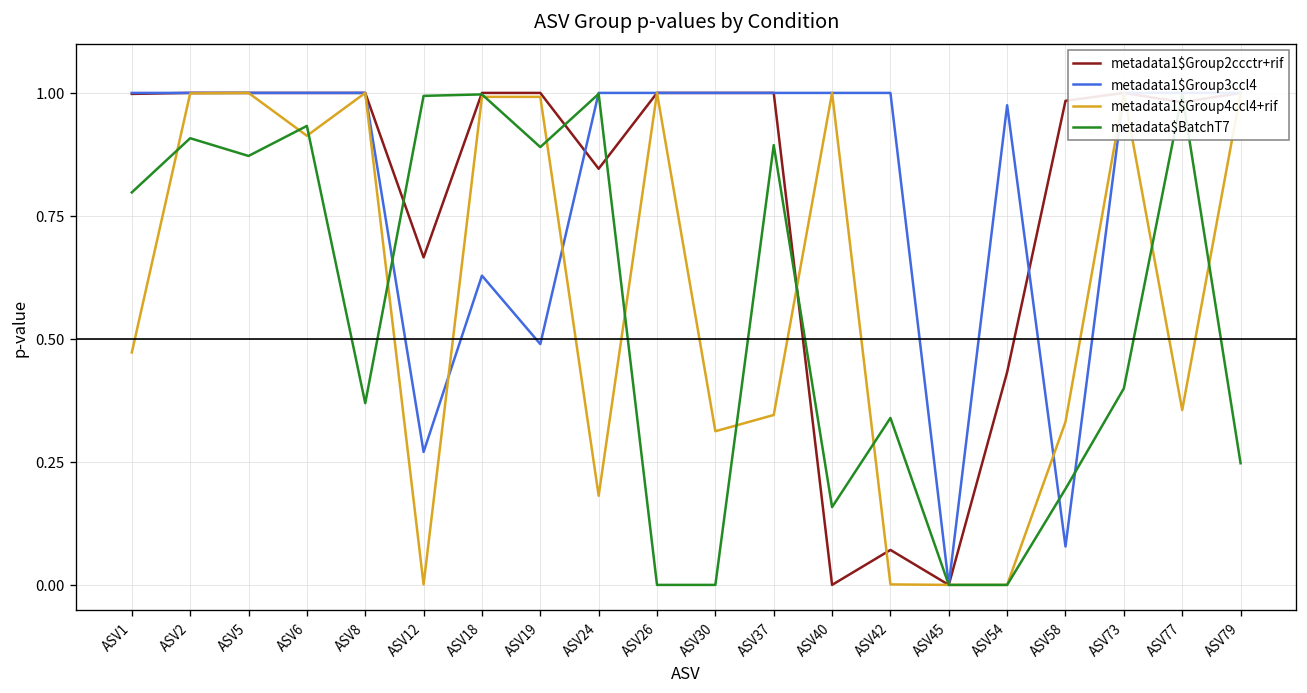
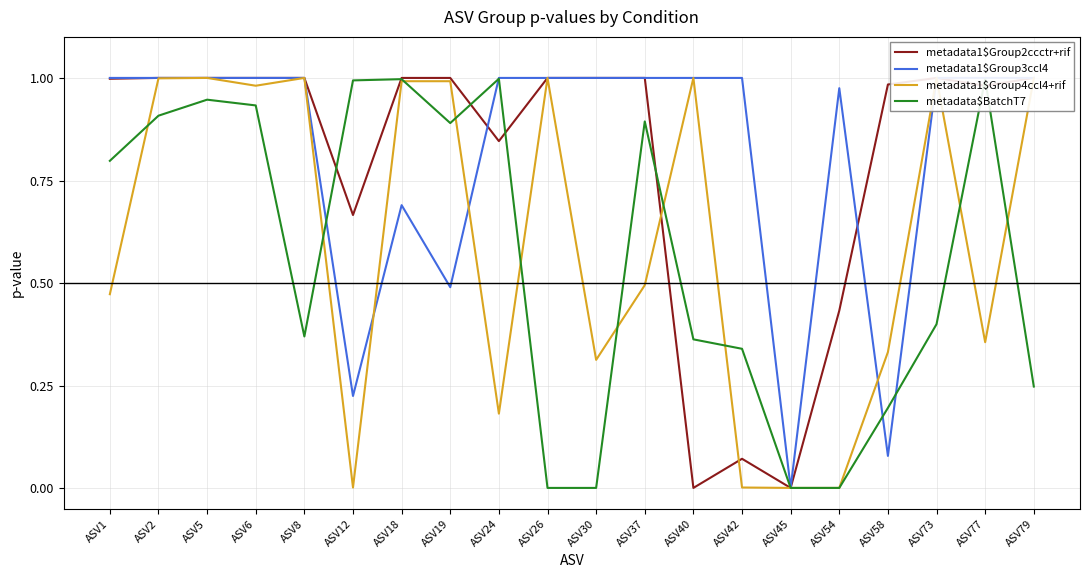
metadata$BatchT7, ASV5: 0.87 -> 0.95
metadata1$Group4ccl4+rif, ASV6: 0.91 -> 0.98
metadata1$Group3ccl4, ASV12: 0.27 -> 0.23
metadata1$Group3ccl4, ASV18: 0.63 -> 0.69
metadata1$Group4ccl4+rif, ASV37: 0.35 -> 0.50
metadata$BatchT7, ASV40: 0.16 -> 0.36
